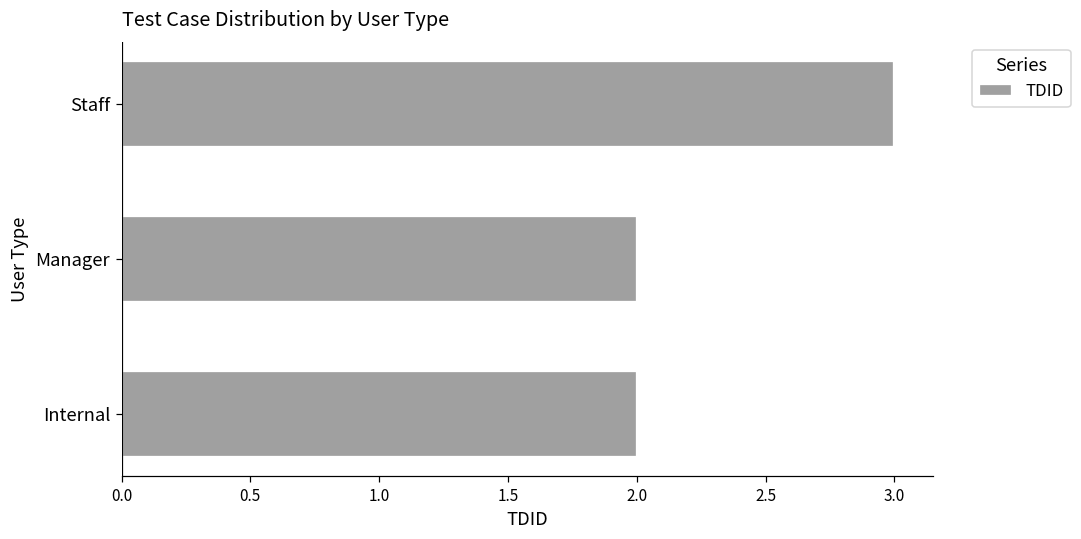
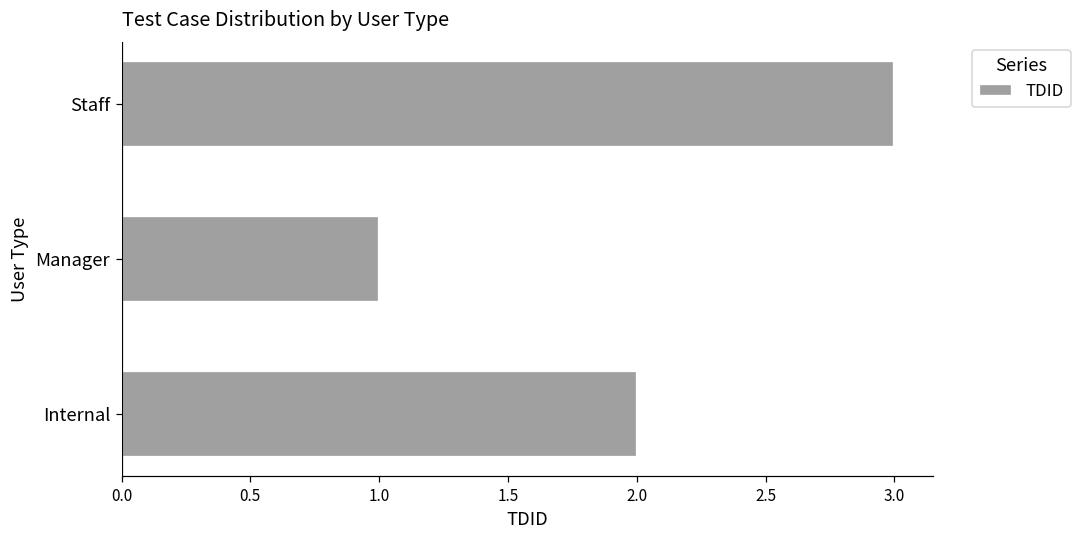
Manager: 2 -> 1
